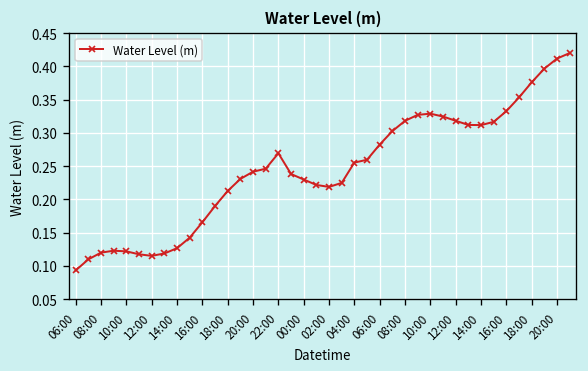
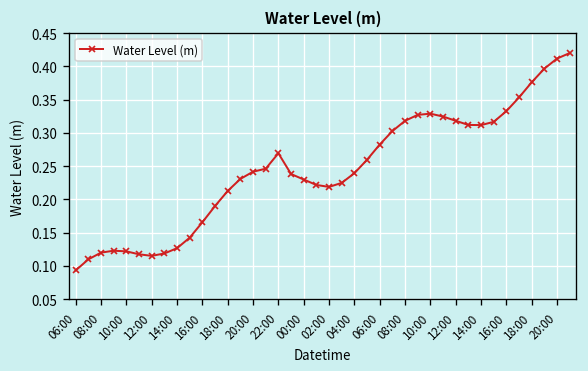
04:00: 0.26 -> 0.24
